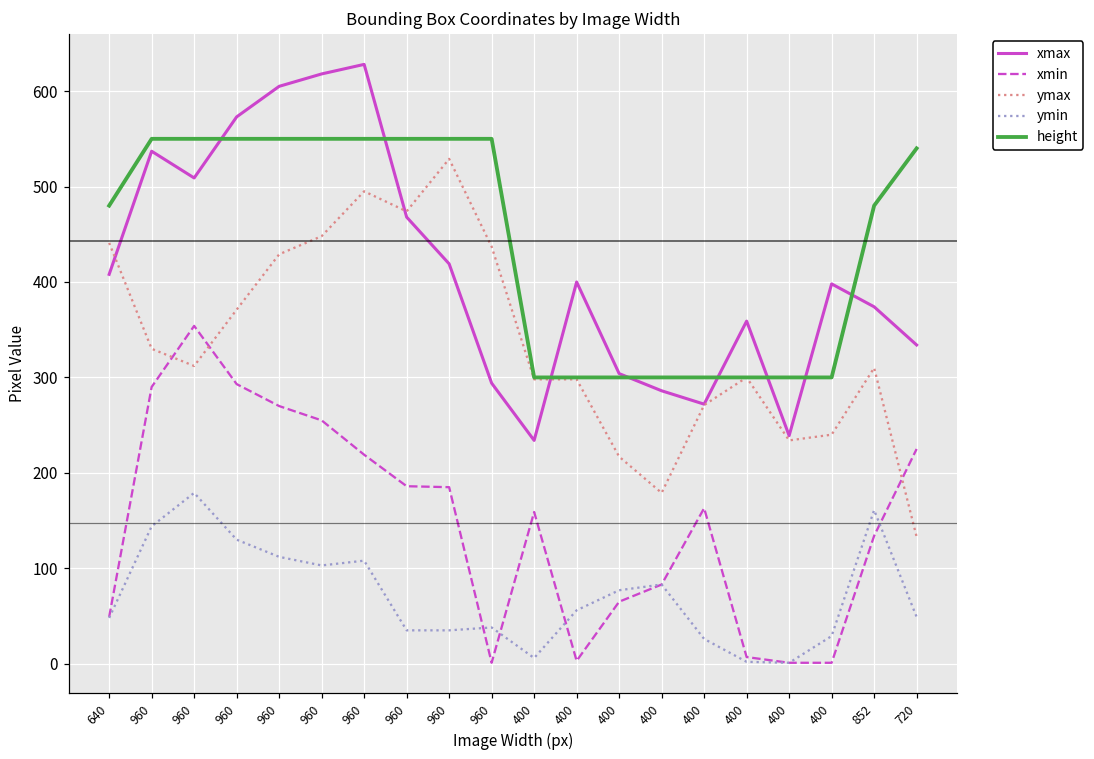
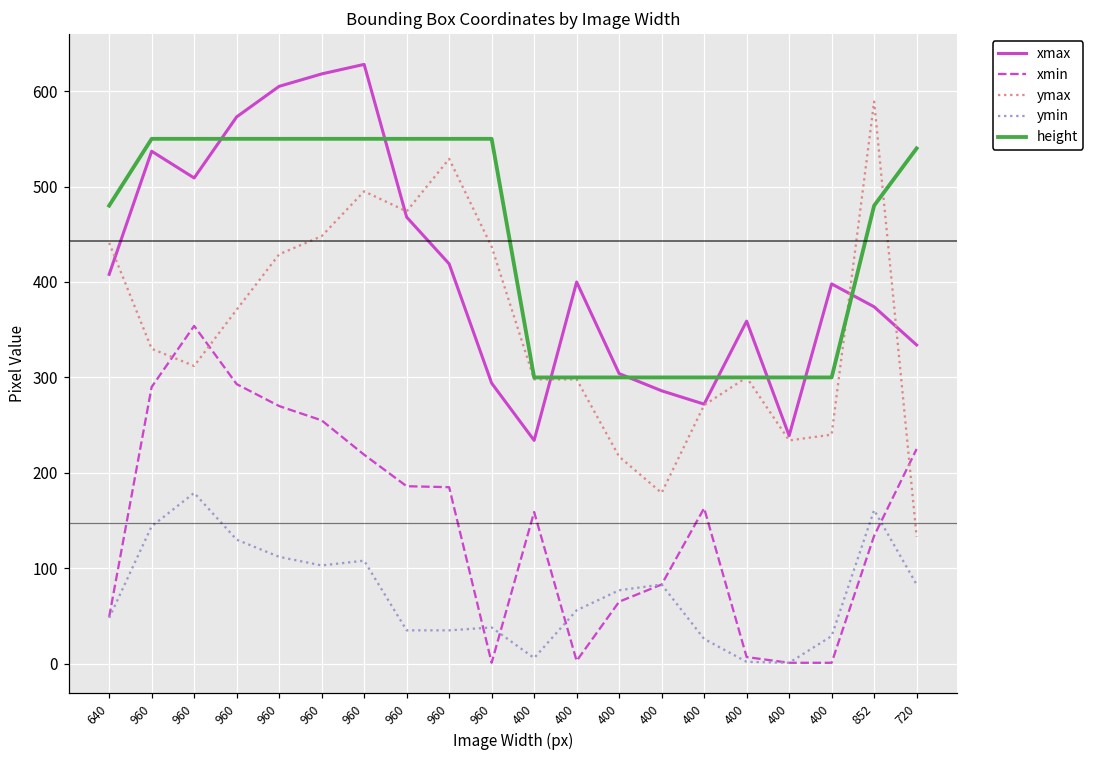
ymax, 852: 310 -> 590
ymin, 720: 50 -> 80
